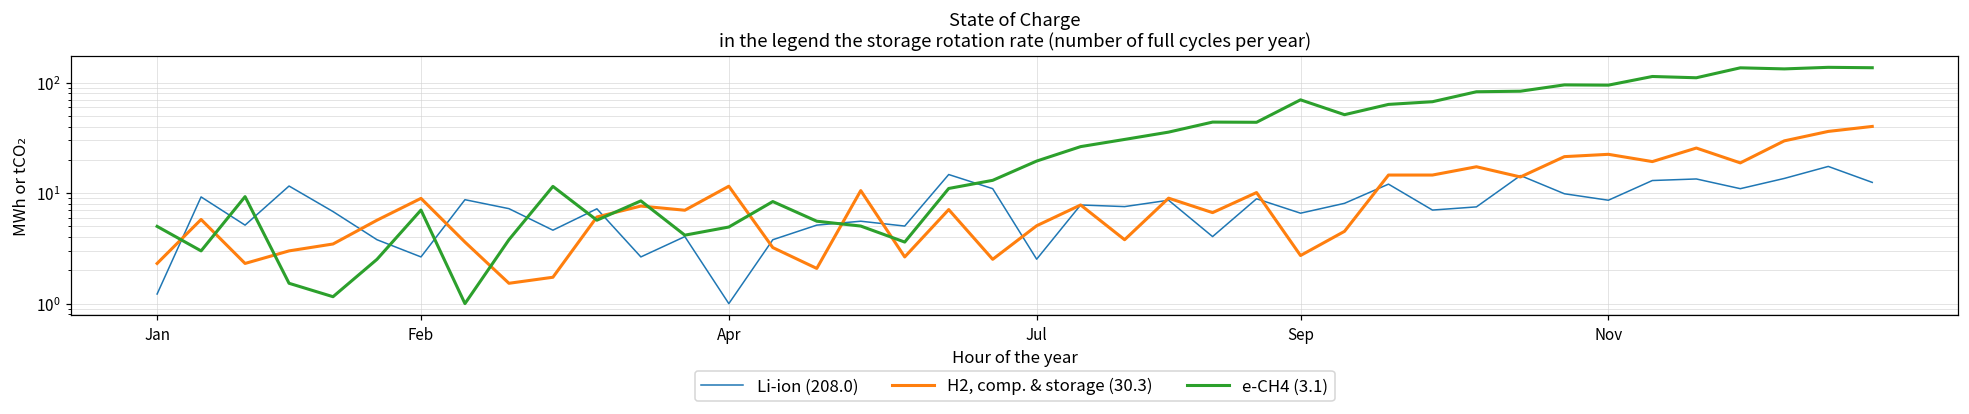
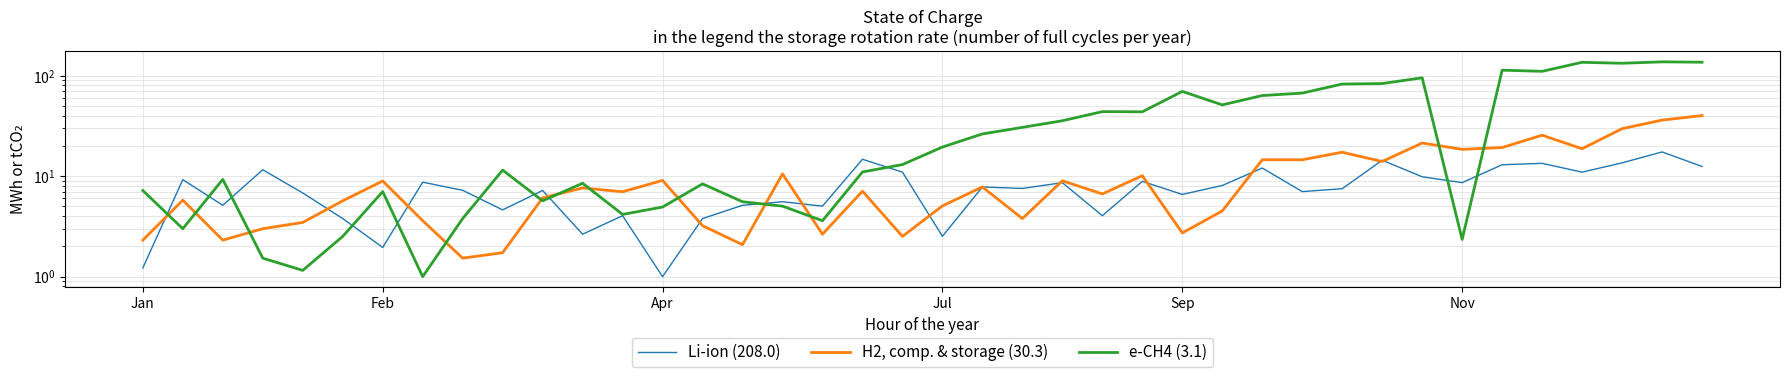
e-CH4 (3.1), Jan: 5 -> 7
Li-ion (208.0), Feb: 2.6 -> 2.0
H2, comp. & storage (30.3), Apr: 12 -> 9
H2, comp. & storage (30.3), Nov: 22 -> 19
e-CH4 (3.1), Nov: 90 -> 2.3
